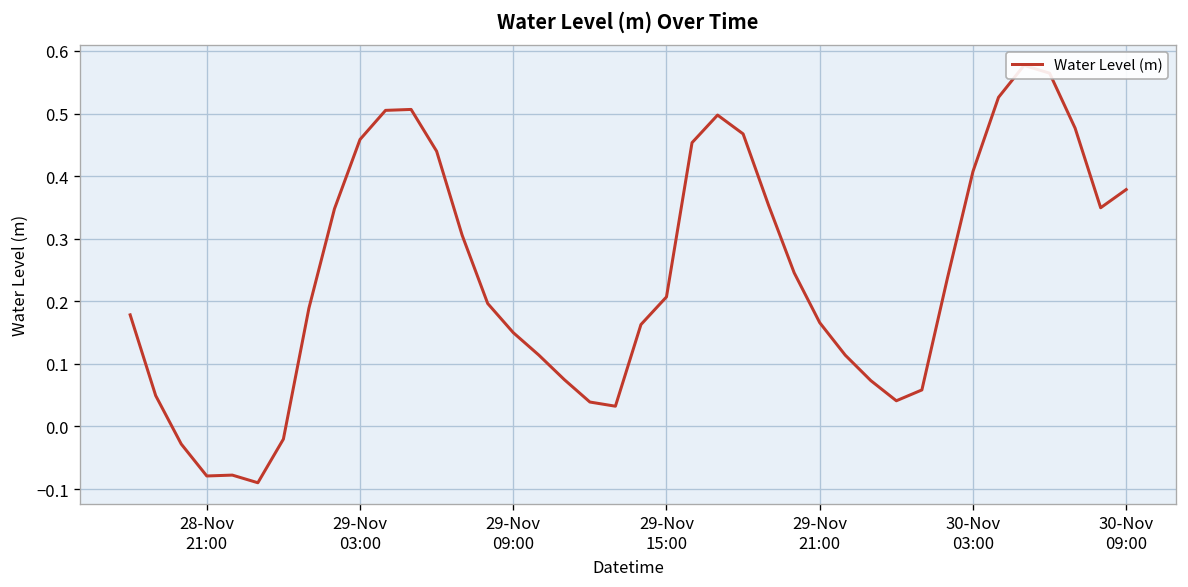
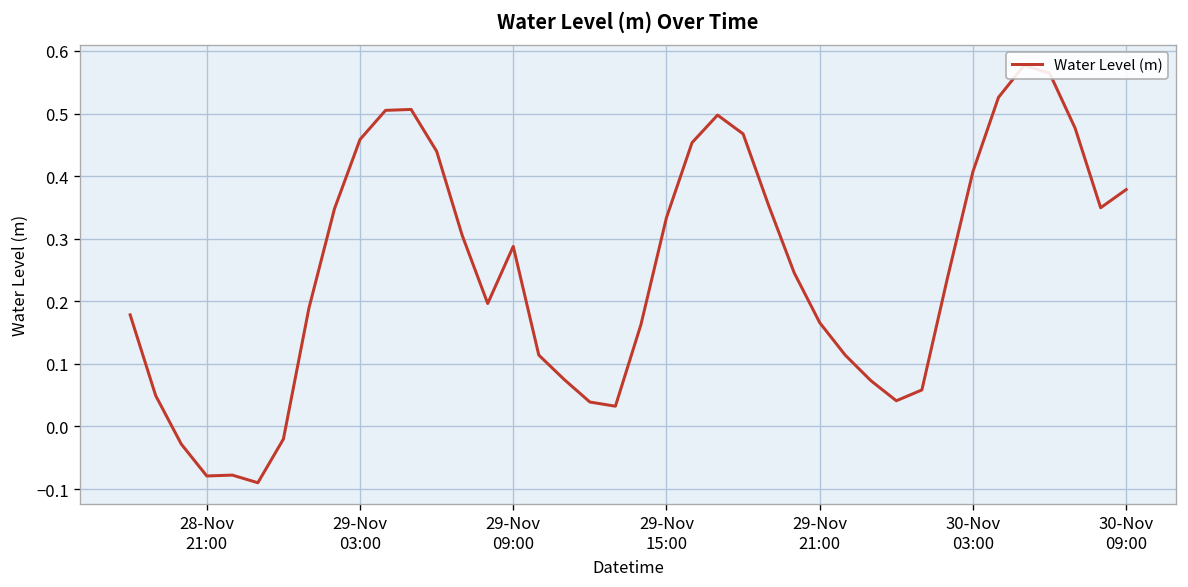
29-Nov 09:00: 0.15 -> 0.29
29-Nov 15:00: 0.21 -> 0.33
